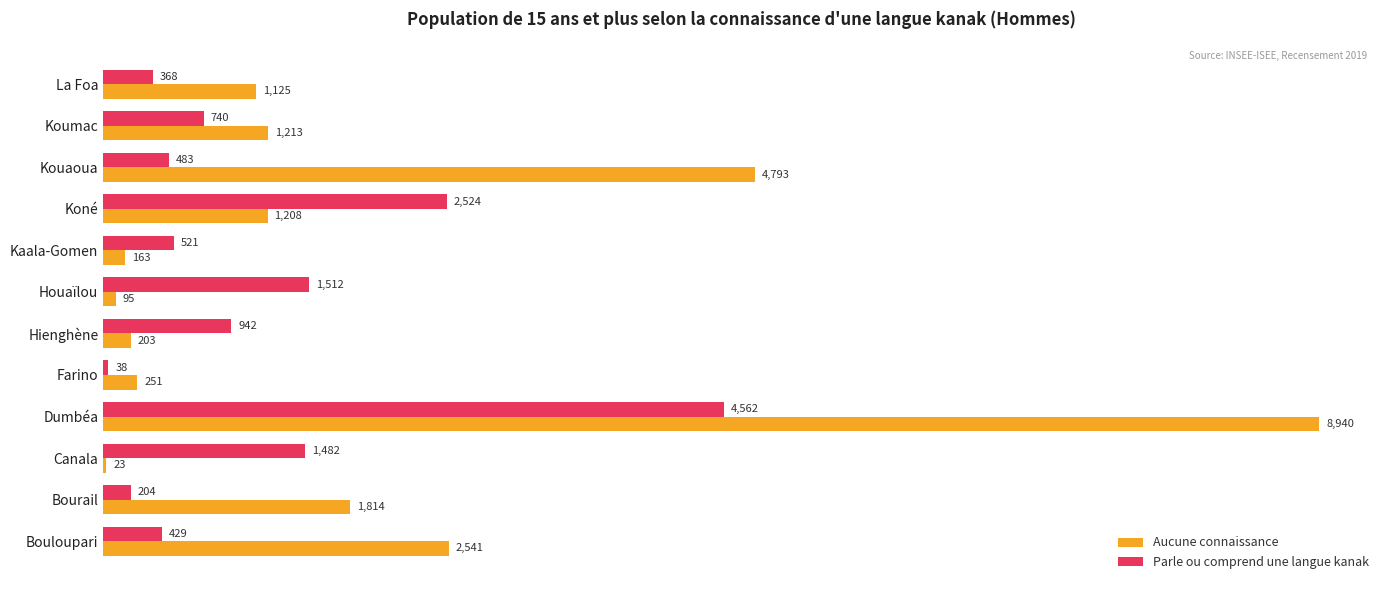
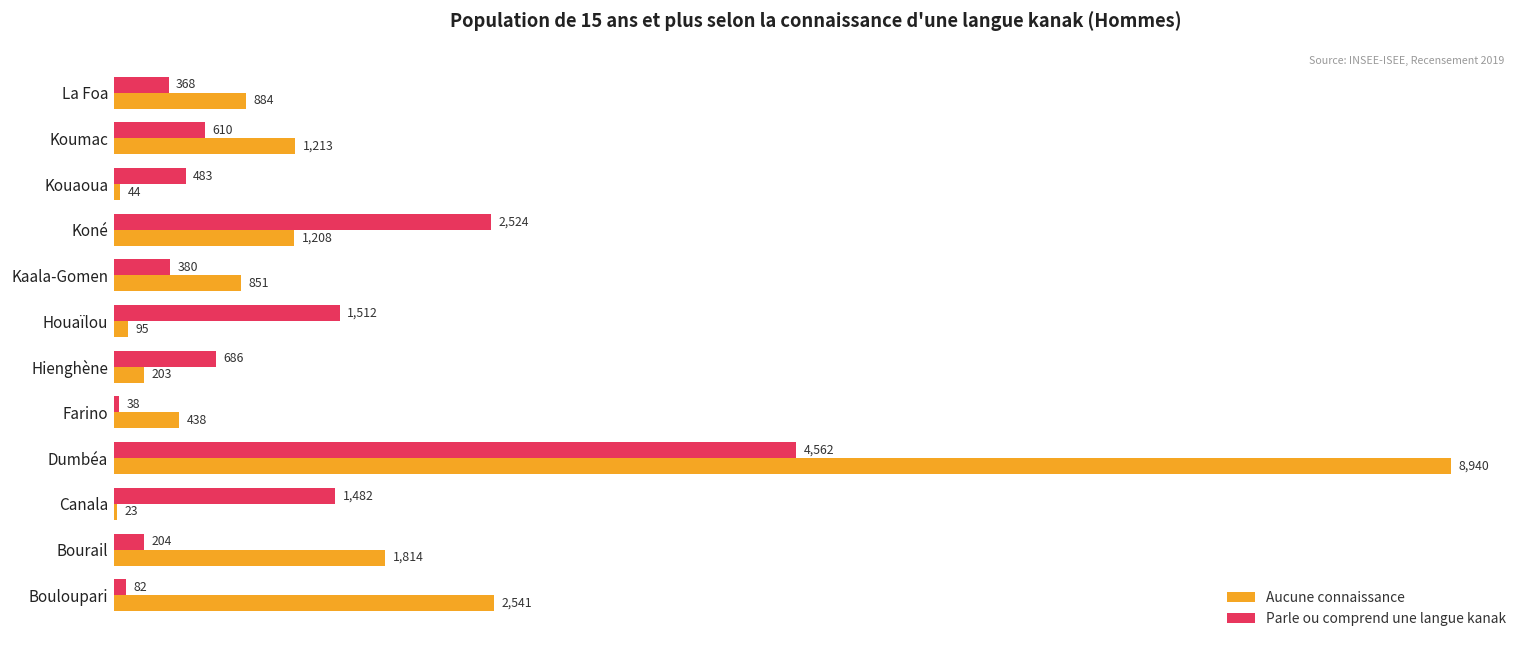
Aucune connaissance, La Foa: 1,125 -> 884
Parle ou comprend une langue kanak, Koumac: 740 -> 610
Aucune connaissance, Kouaoua: 4,793 -> 44
Parle ou comprend une langue kanak, Kaala-Gomen: 521 -> 380
Aucune connaissance, Kaala-Gomen: 163 -> 851
Parle ou comprend une langue kanak, Hienghène: 942 -> 686
Aucune connaissance, Farino: 251 -> 438
Parle ou comprend une langue kanak, Bouloupari: 429 -> 82
